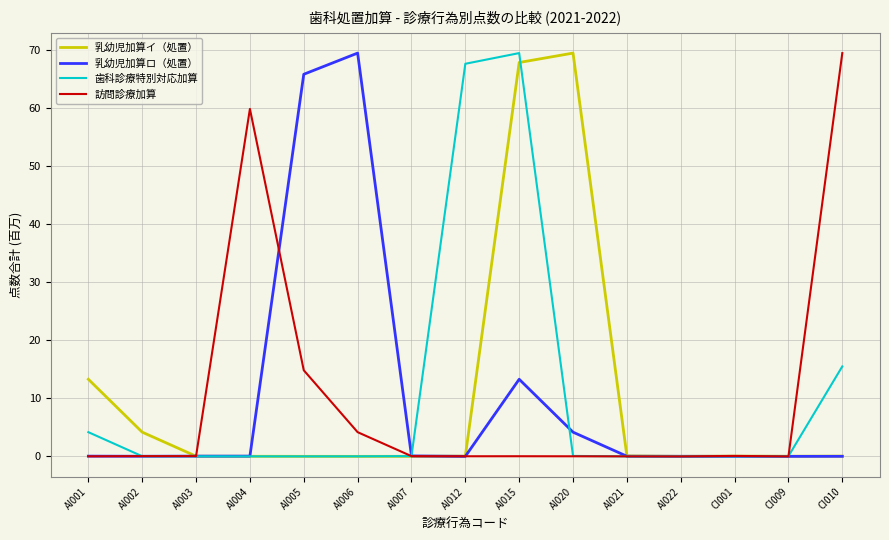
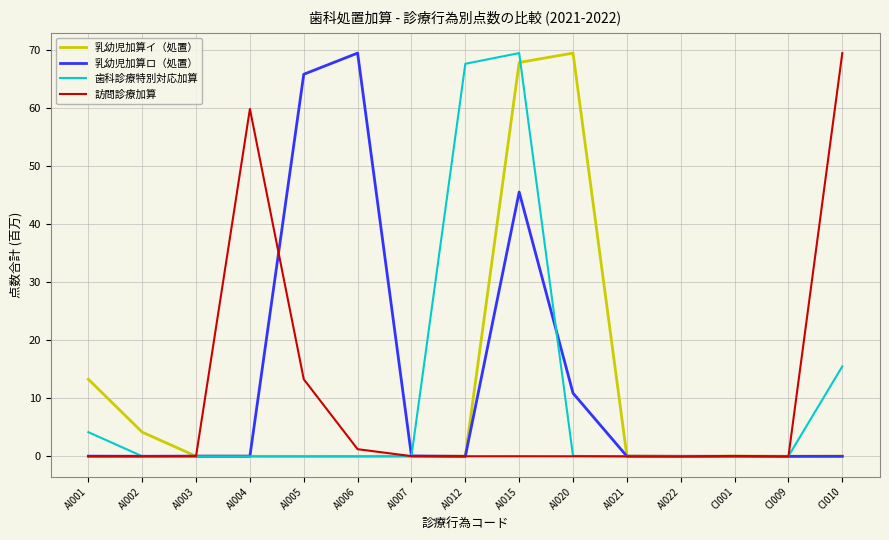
訪問診療加算, AI005: 15 -> 13
訪問診療加算, AI006: 4 -> 1
乳幼児加算ロ（処置）, AI015: 13 -> 46
乳幼児加算ロ（処置）, AI020: 4 -> 11
